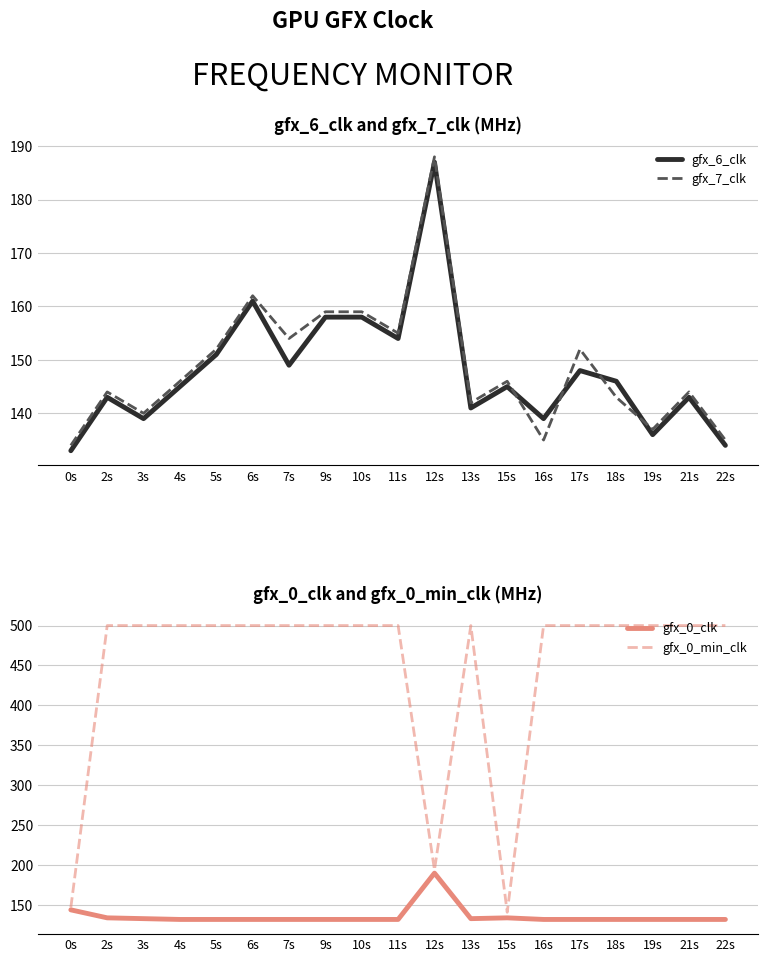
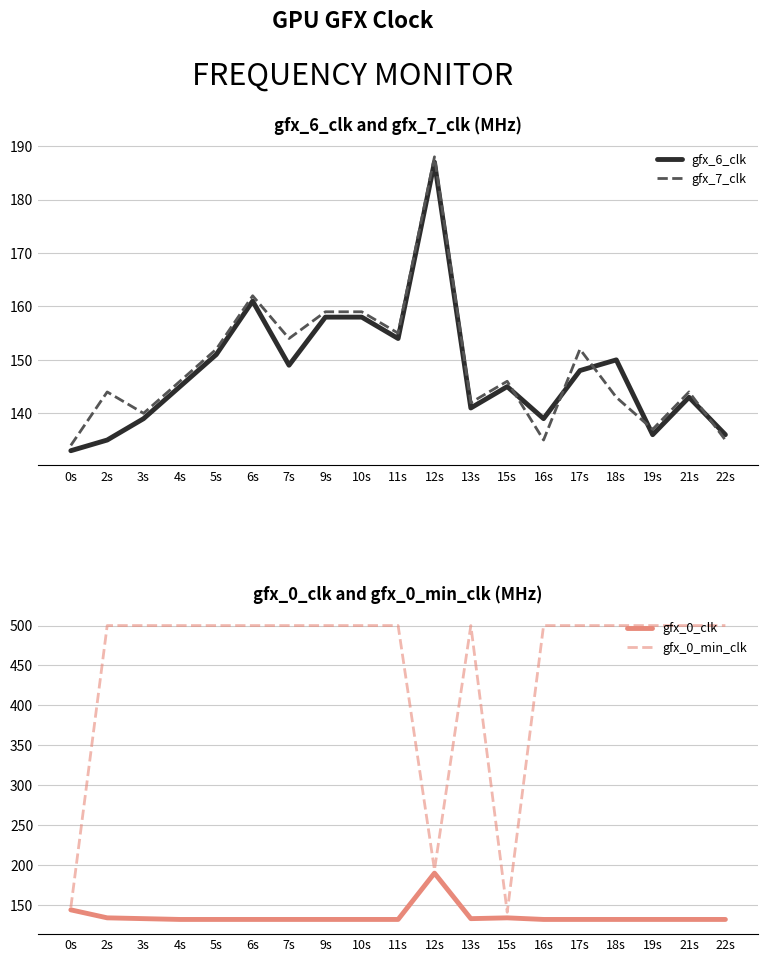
gfx_6_clk and gfx_7_clk (MHz), gfx_6_clk, 2s: 143 -> 135
gfx_6_clk and gfx_7_clk (MHz), gfx_6_clk, 18s: 146 -> 150
gfx_6_clk and gfx_7_clk (MHz), gfx_6_clk, 22s: 134 -> 136
